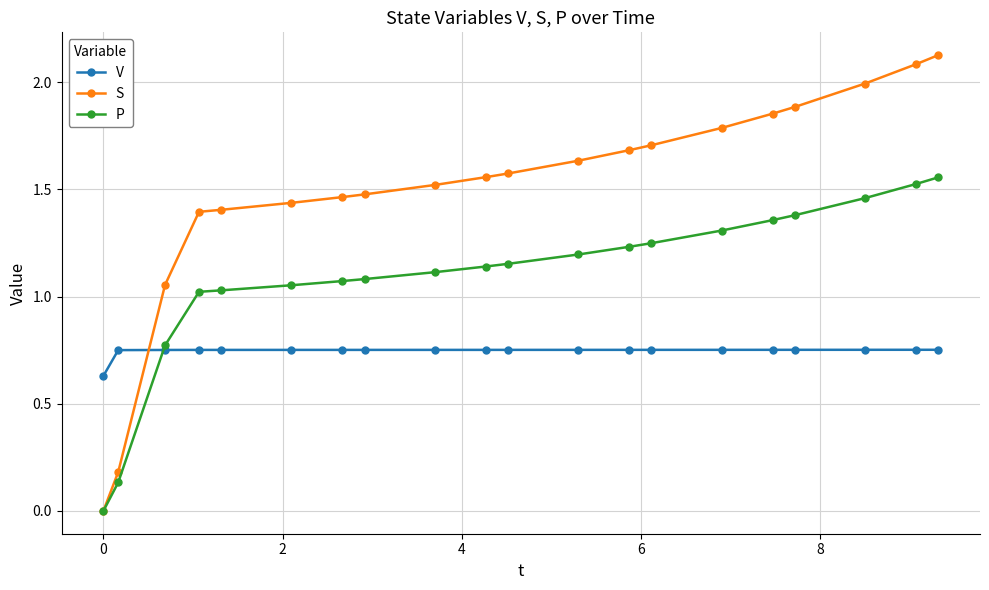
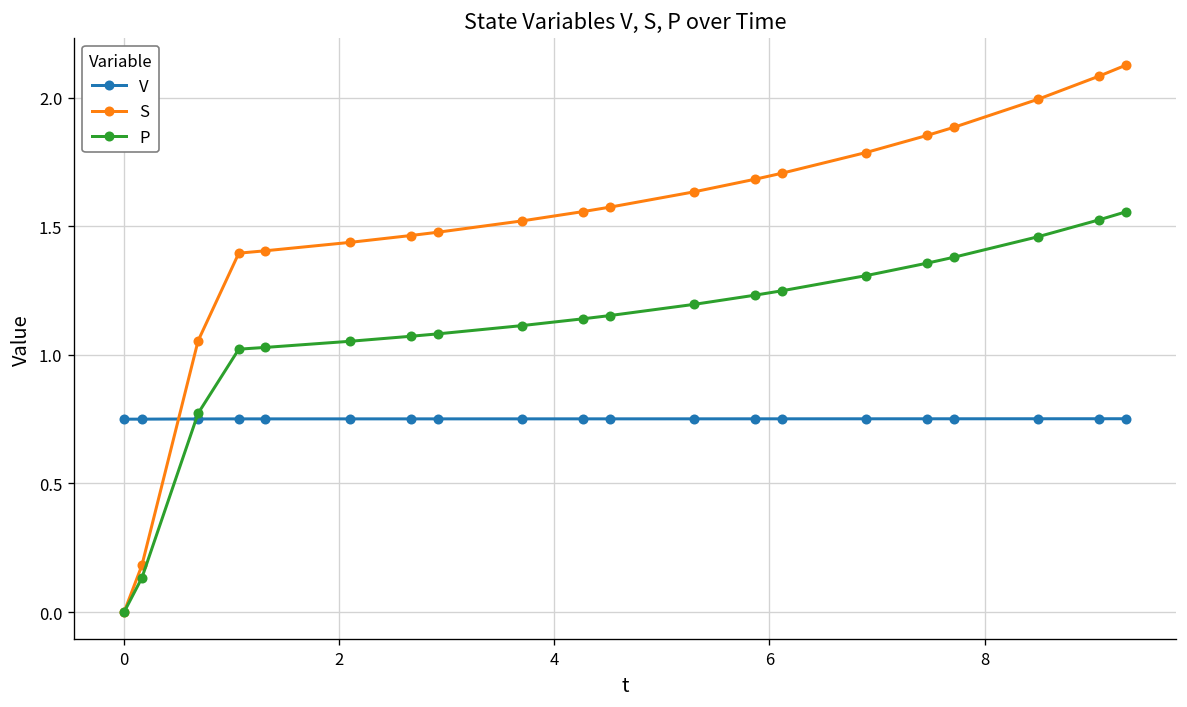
V, 0: 0.63 -> 0.75
